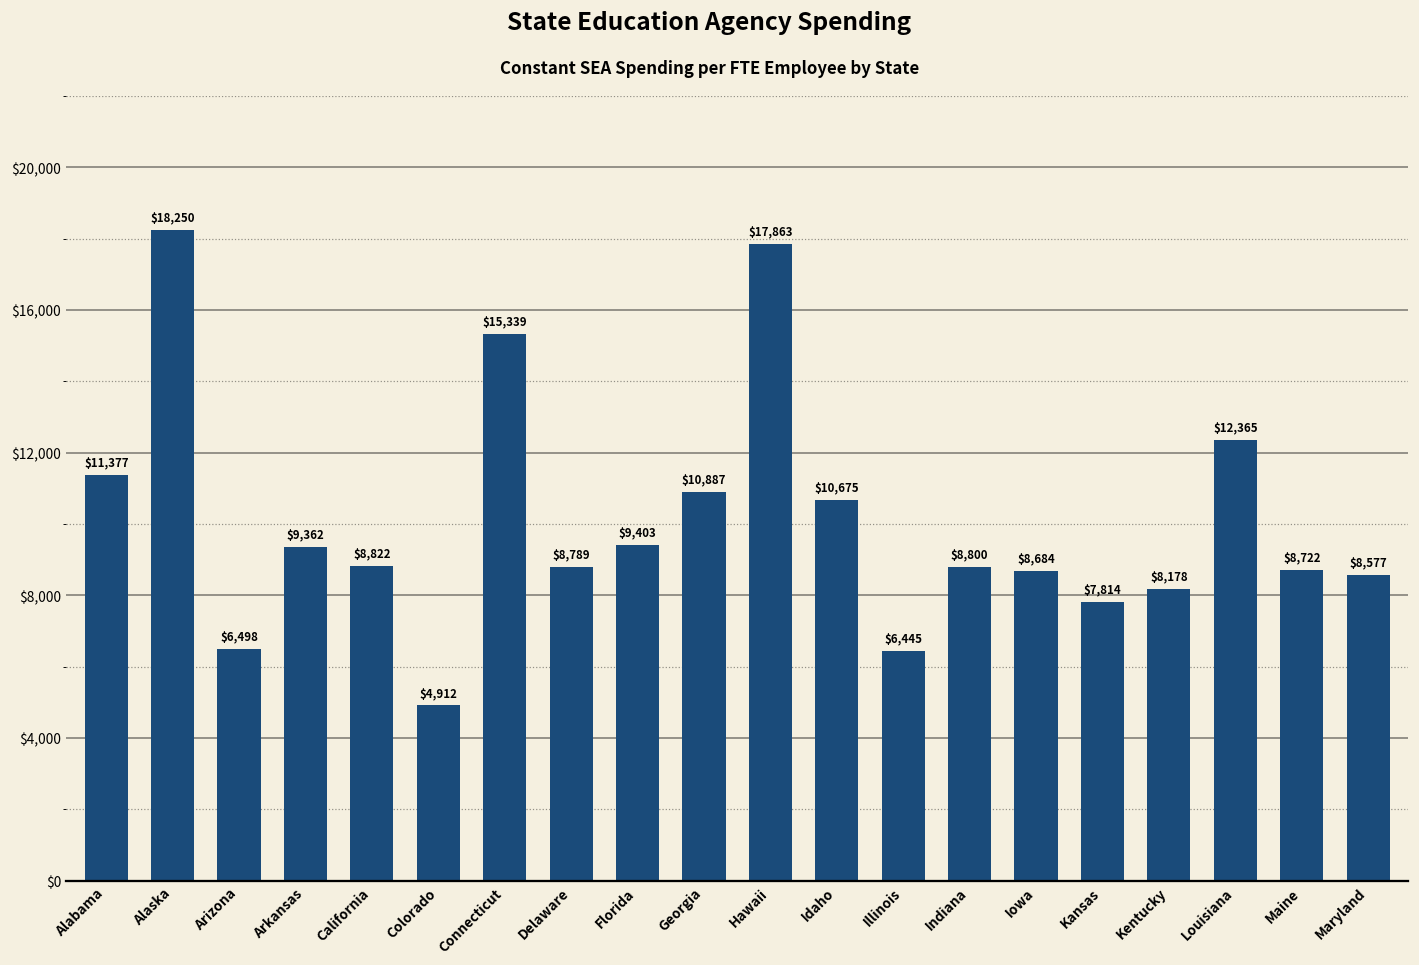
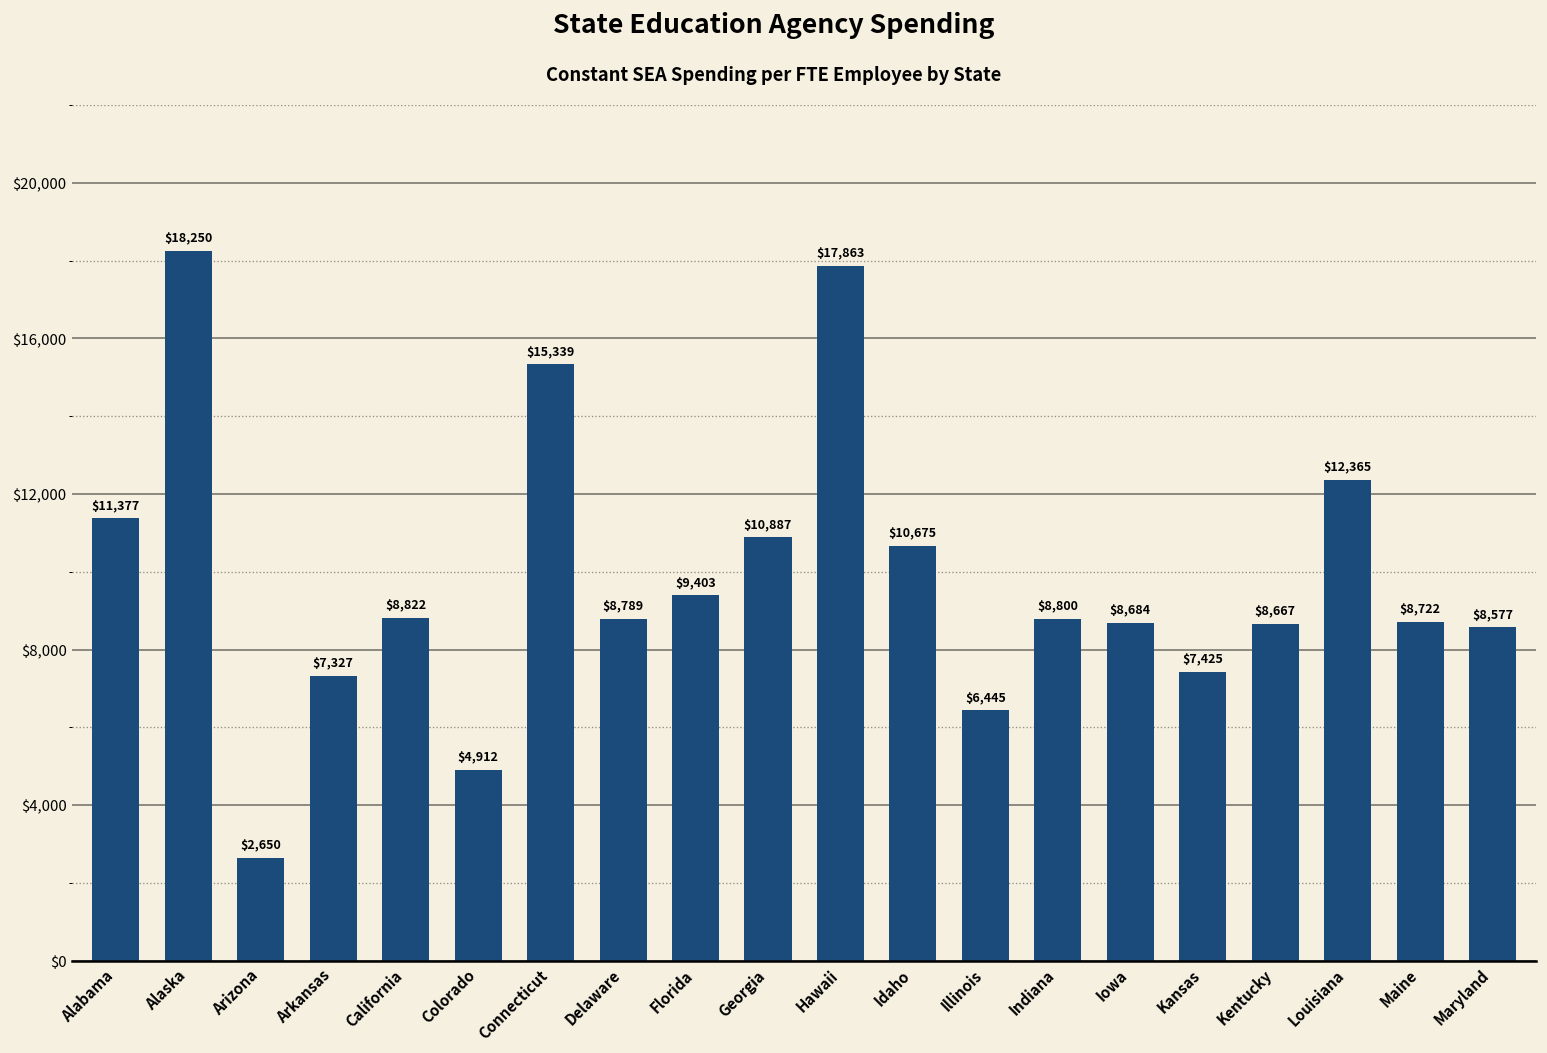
Arizona: $6,498 -> $2,650
Arkansas: $9,362 -> $7,327
Kansas: $7,814 -> $7,425
Kentucky: $8,178 -> $8,667
